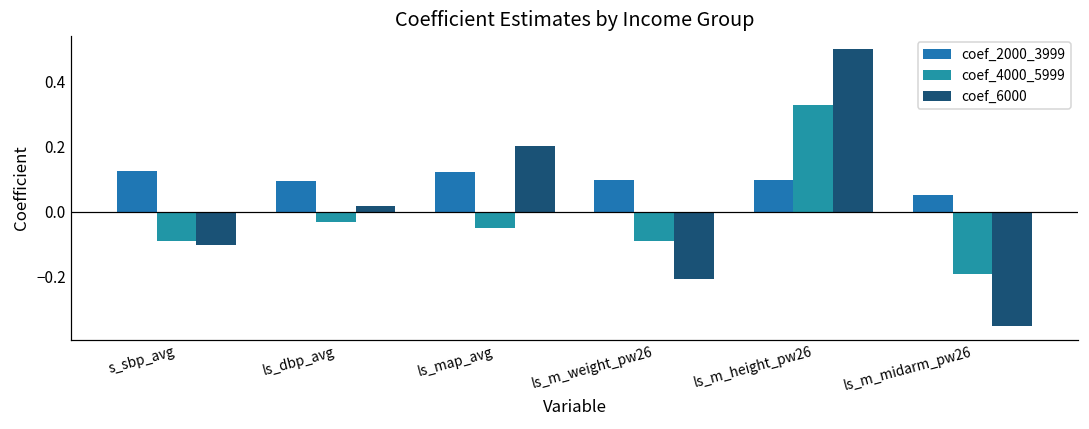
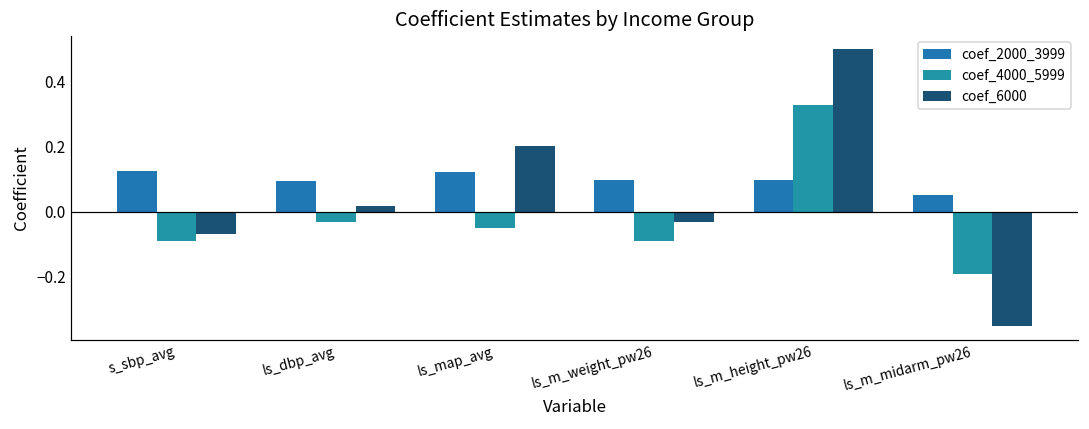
coef_6000, s_sbp_avg: -0.10 -> -0.07
coef_6000, ls_m_weight_pw26: -0.21 -> -0.03
